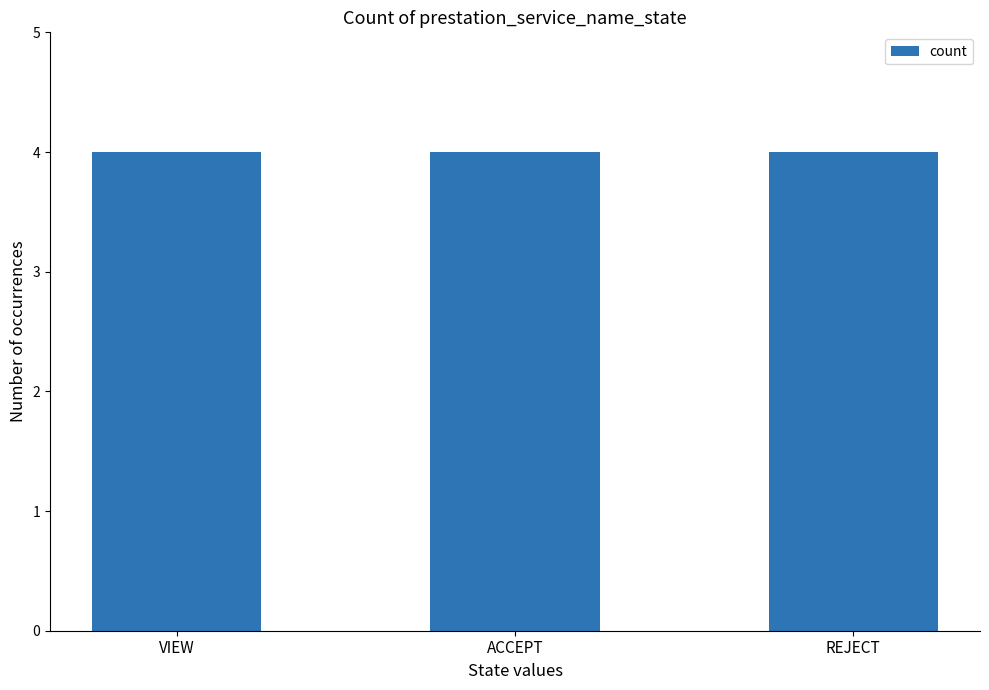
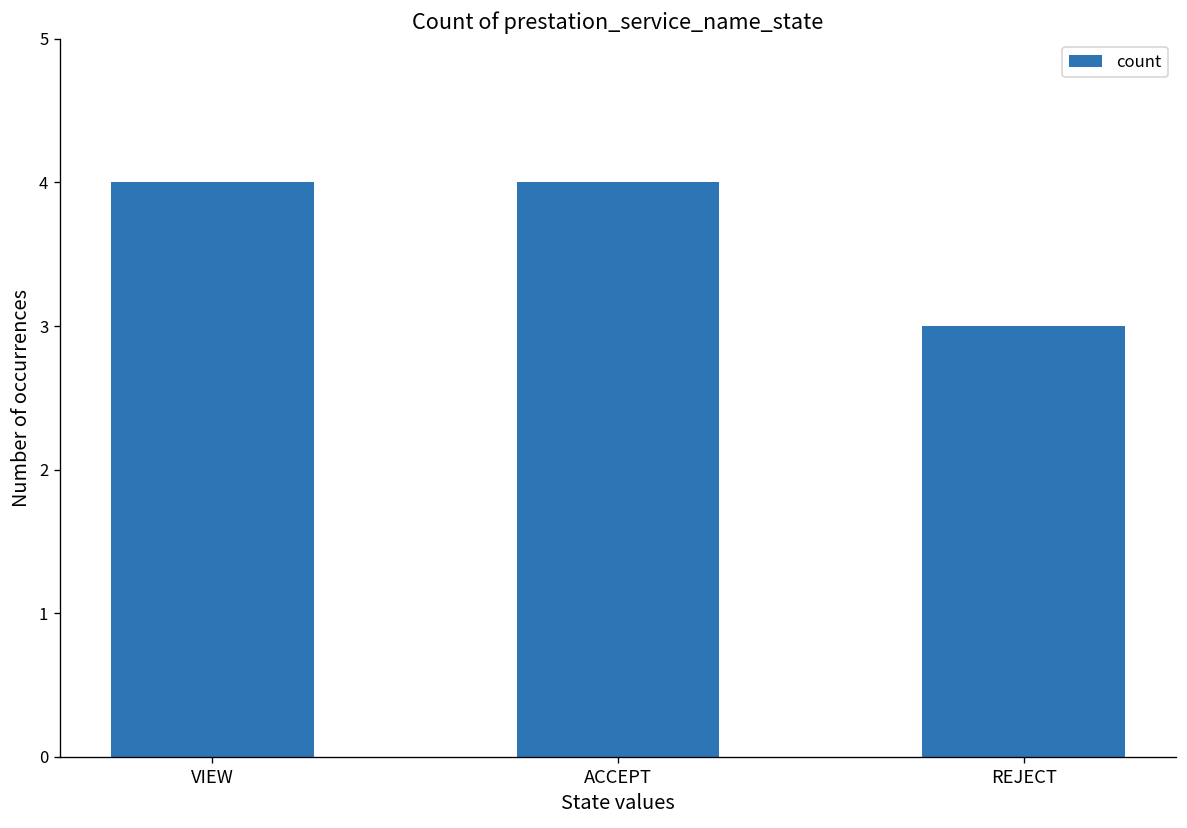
REJECT: 4 -> 3
